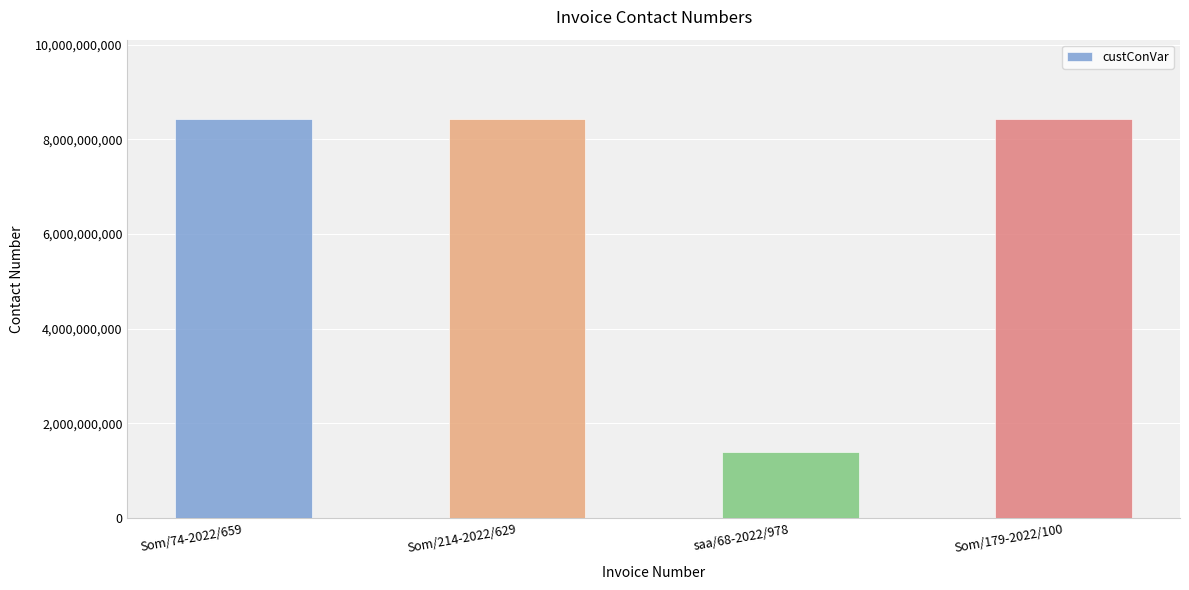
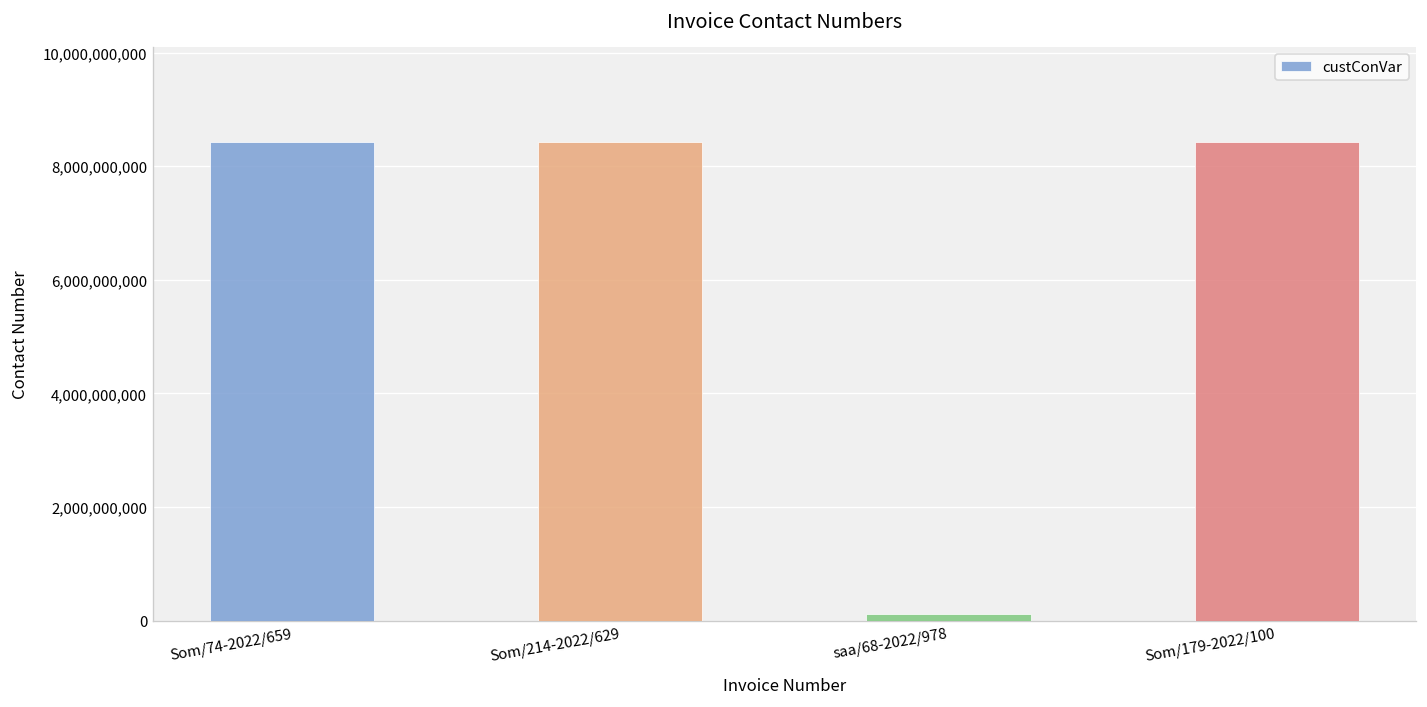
saa/68-2022/978: 1,400,000,000 -> 100,000,000
